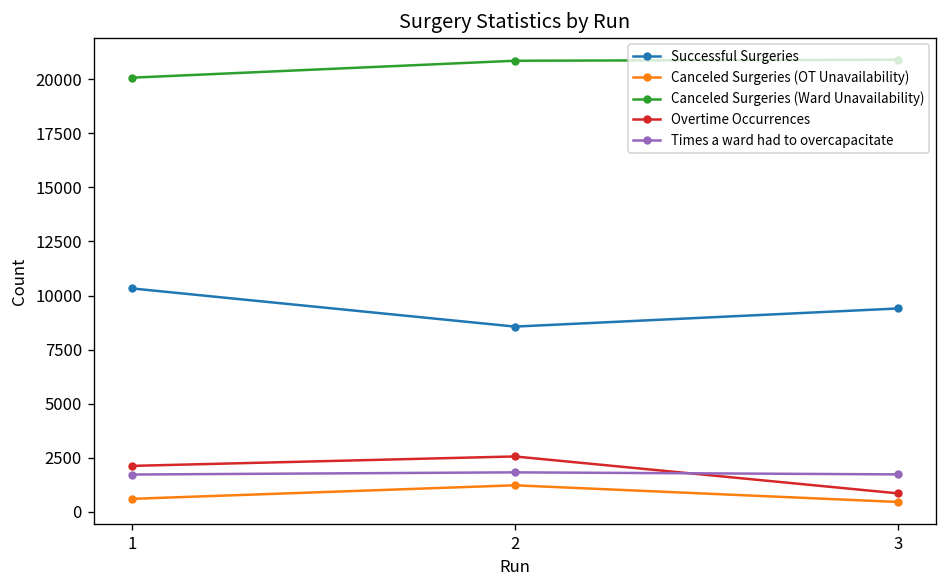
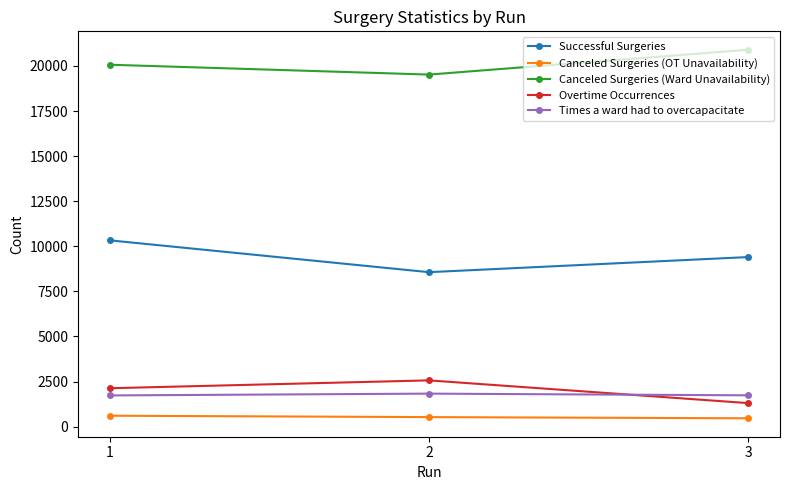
Canceled Surgeries (OT Unavailability), 2: 1200 -> 500
Canceled Surgeries (Ward Unavailability), 2: 20900 -> 19500
Overtime Occurrences, 3: 900 -> 1300
